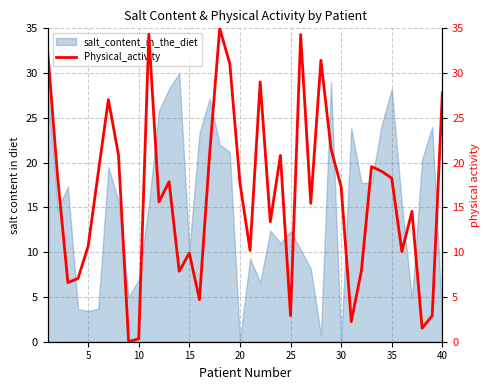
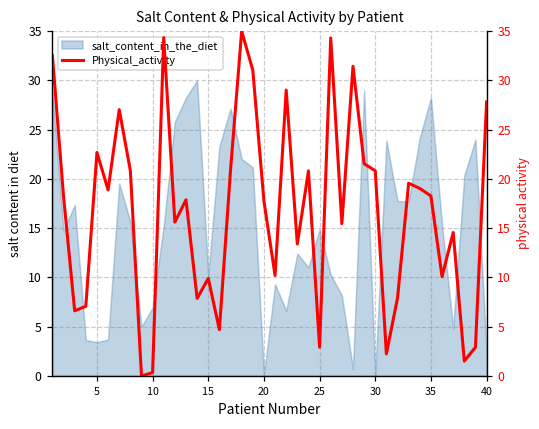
salt_content_in_the_diet, 25: 12 -> 15
Physical_activity, 5: 11 -> 23
Physical_activity, 30: 17 -> 21
